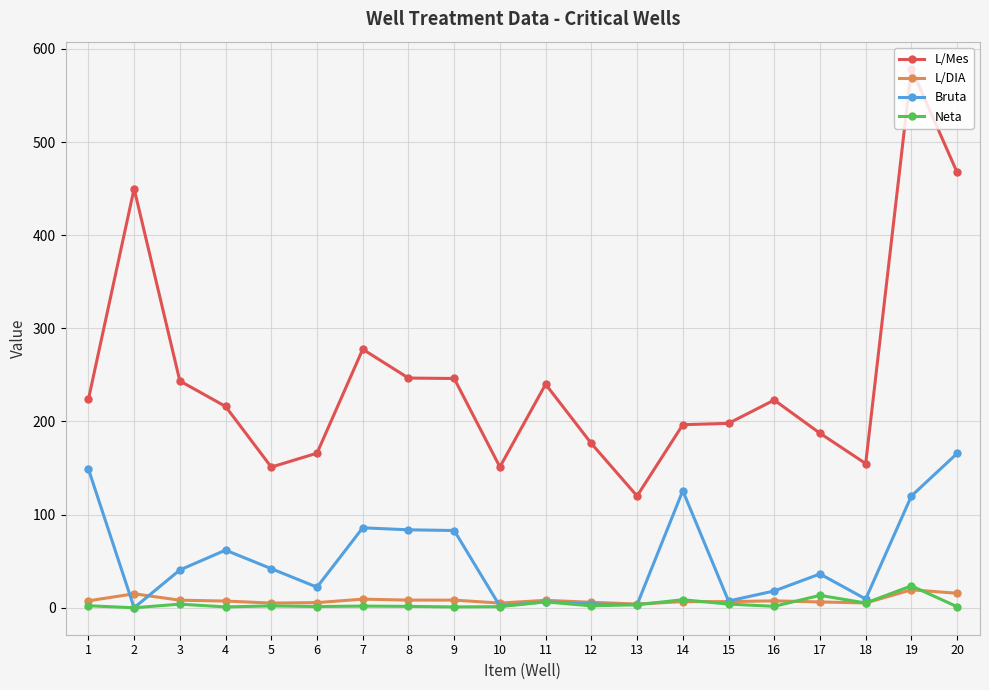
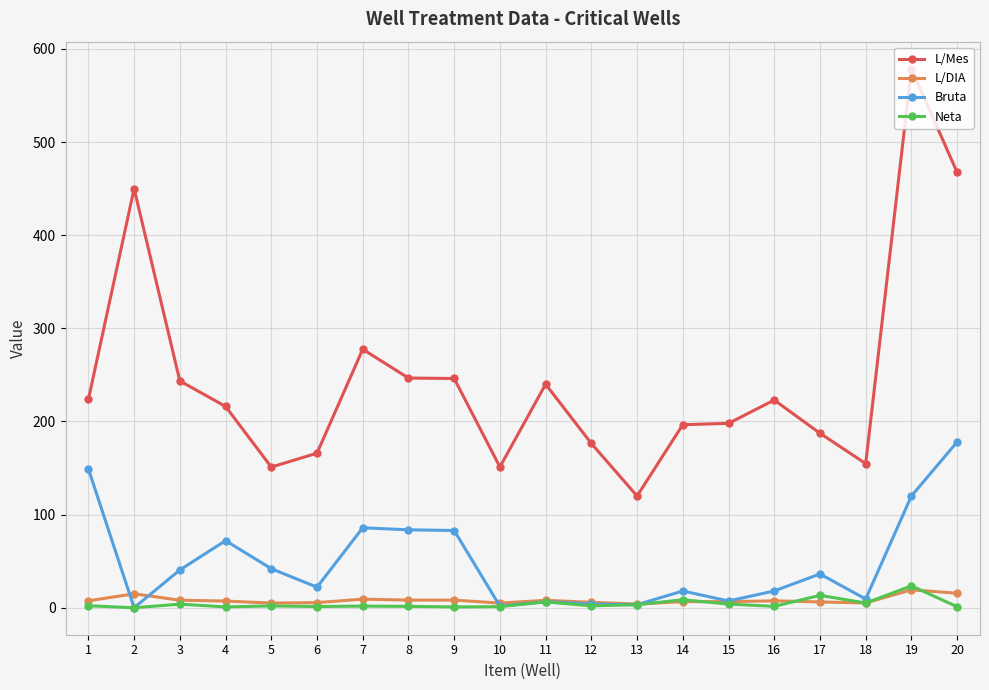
Bruta, 4: 60 -> 70
Bruta, 14: 130 -> 20
Bruta, 20: 170 -> 180
